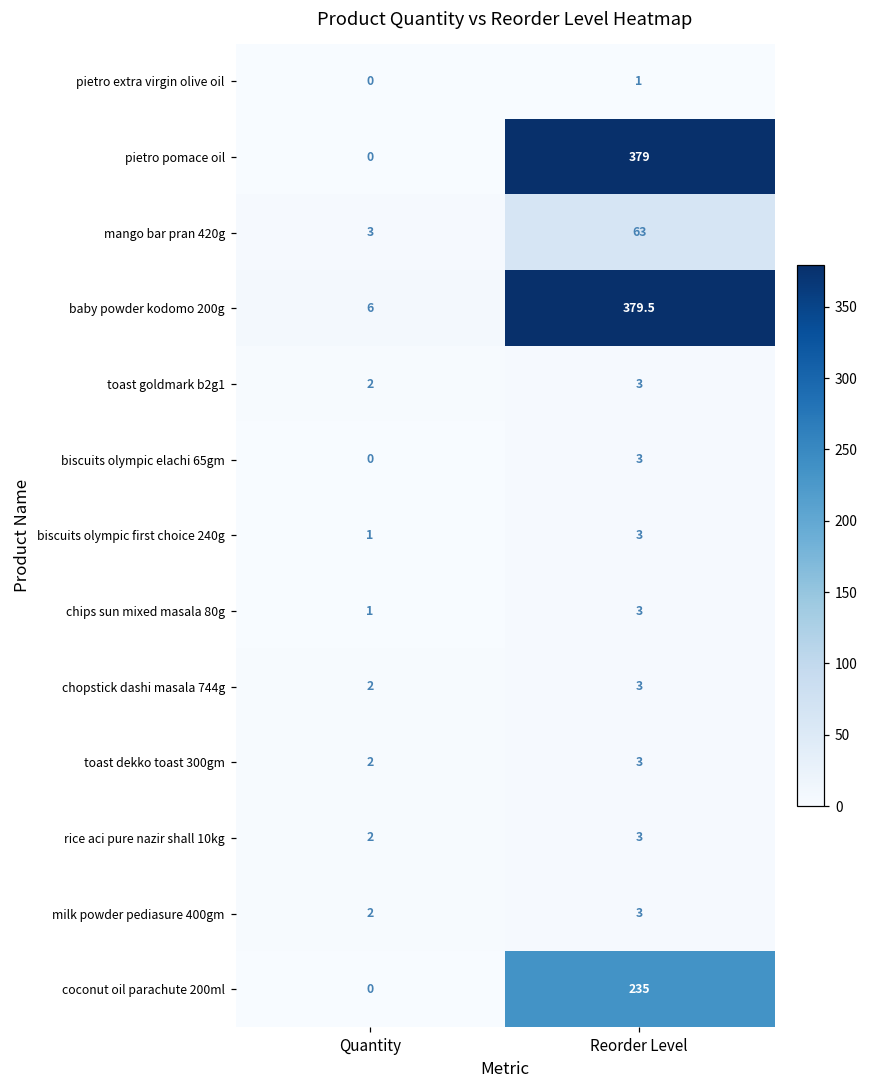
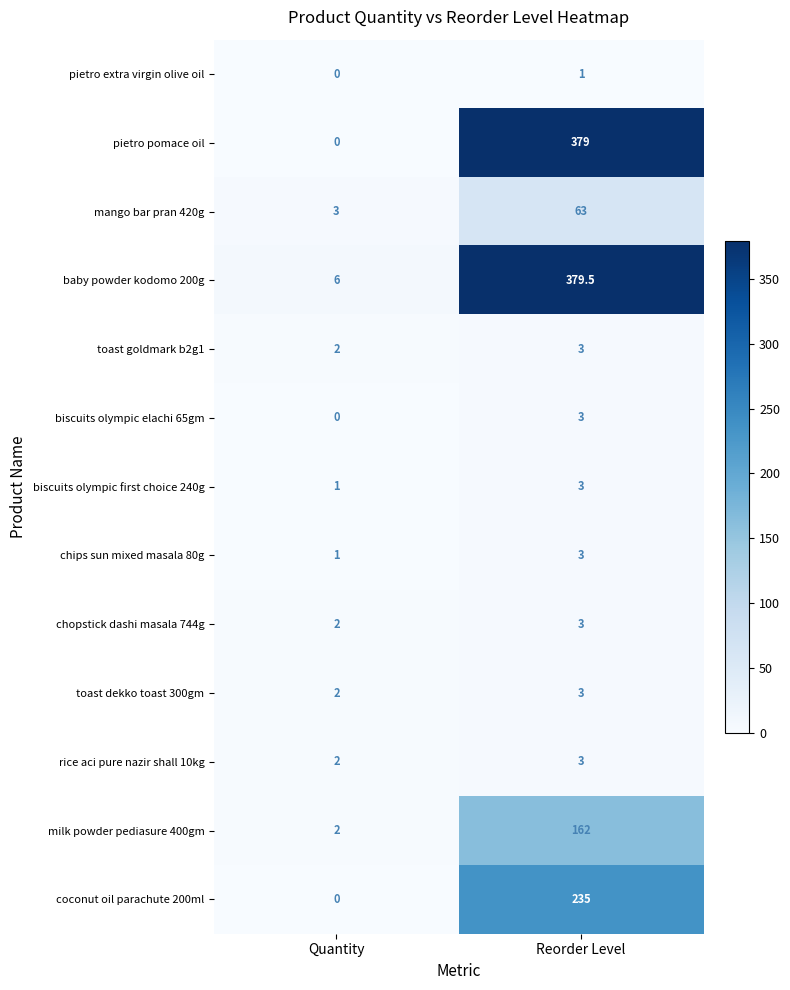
milk powder pediasure 400gm, Reorder Level: 3 -> 162
